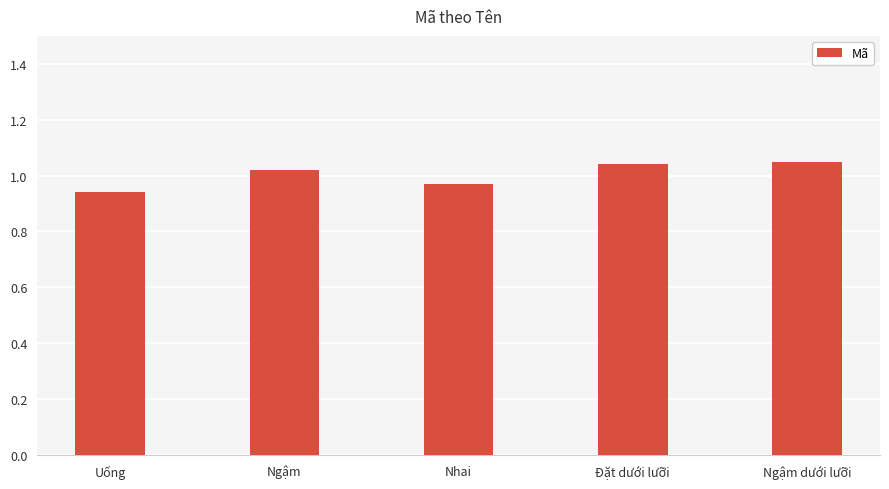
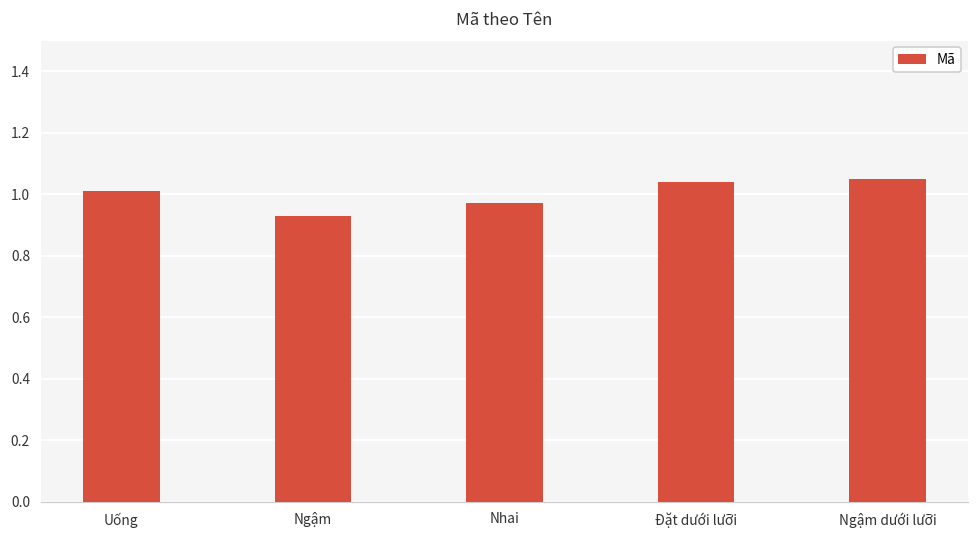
Uống: 0.94 -> 1.01
Ngậm: 1.02 -> 0.93
